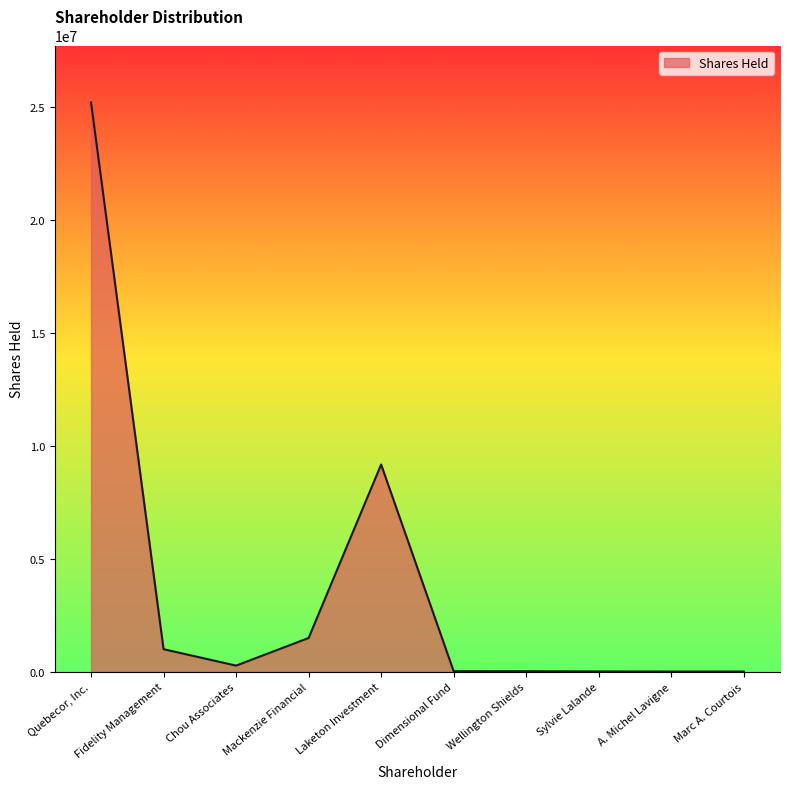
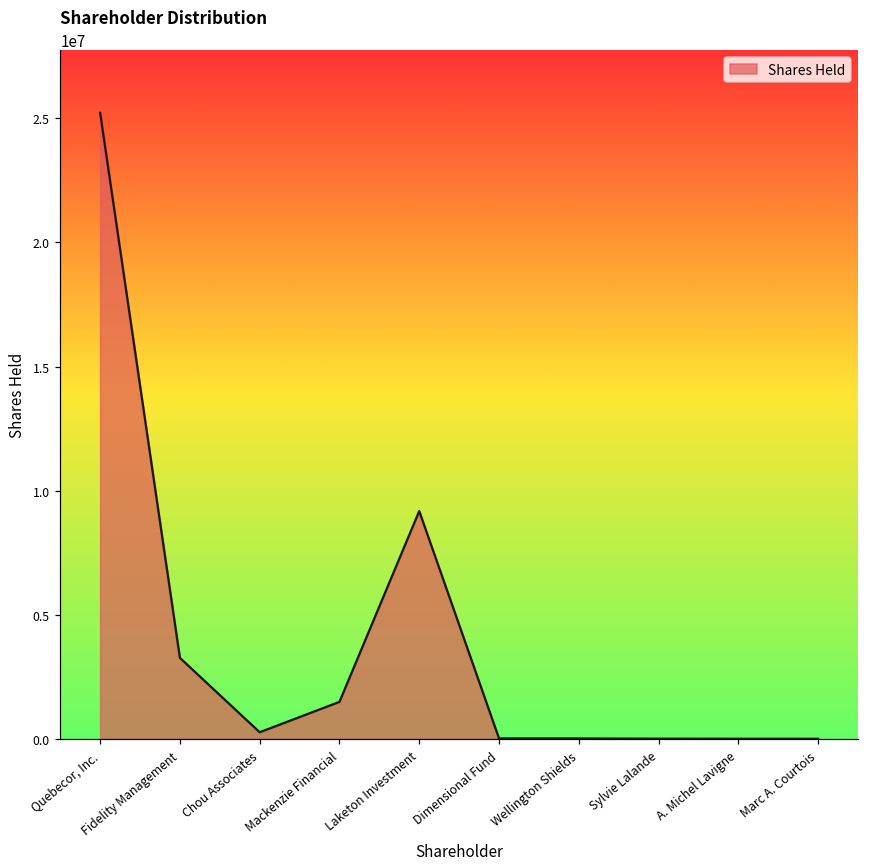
Fidelity Management: 1000000 -> 3300000
